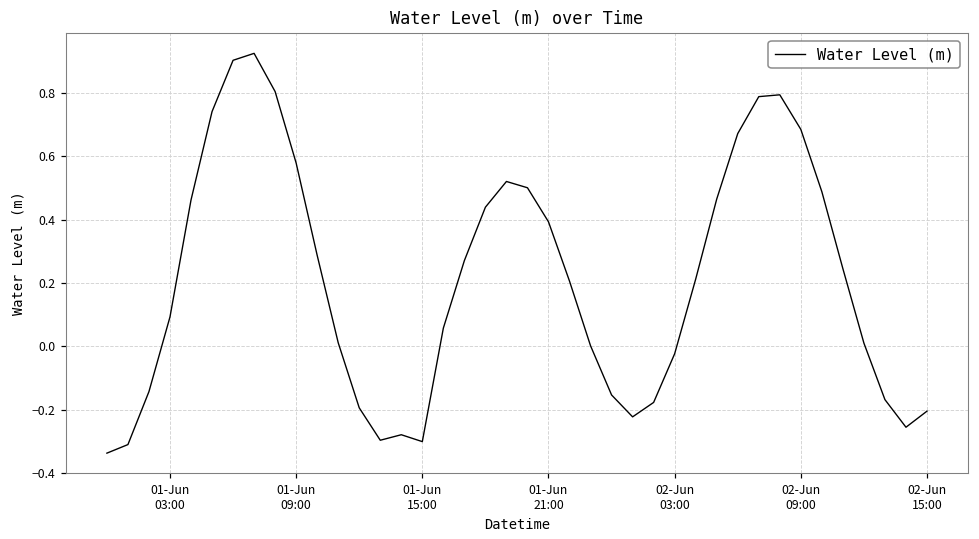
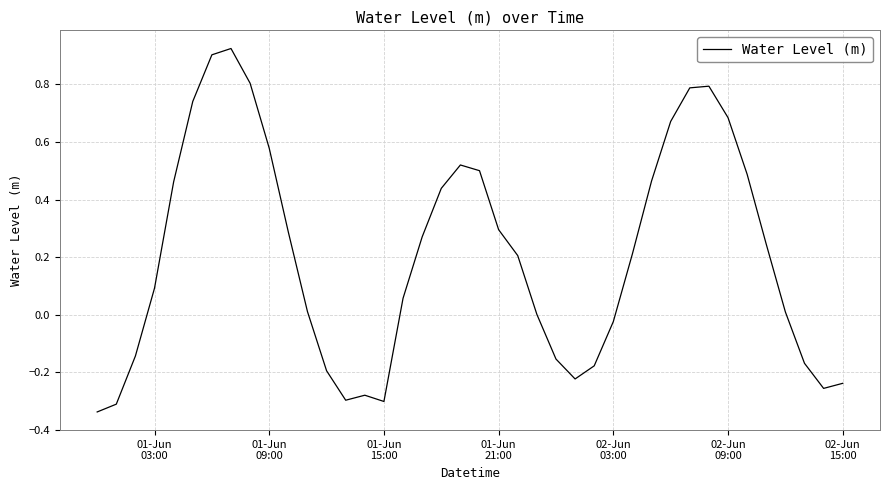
01-Jun 21:00: 0.39 -> 0.30
02-Jun 15:00: -0.20 -> -0.24
